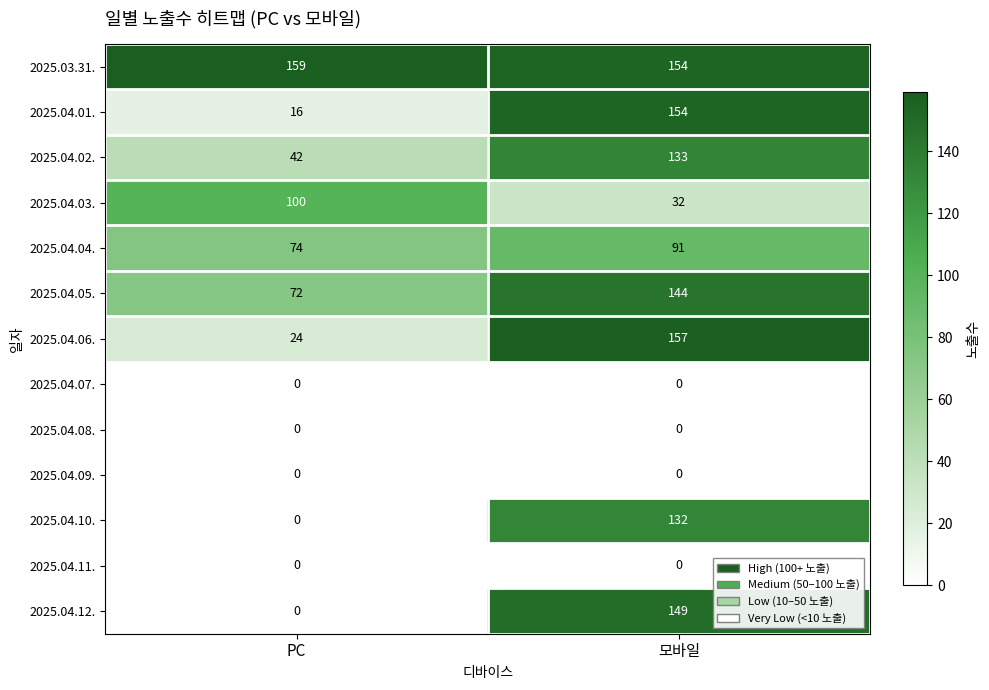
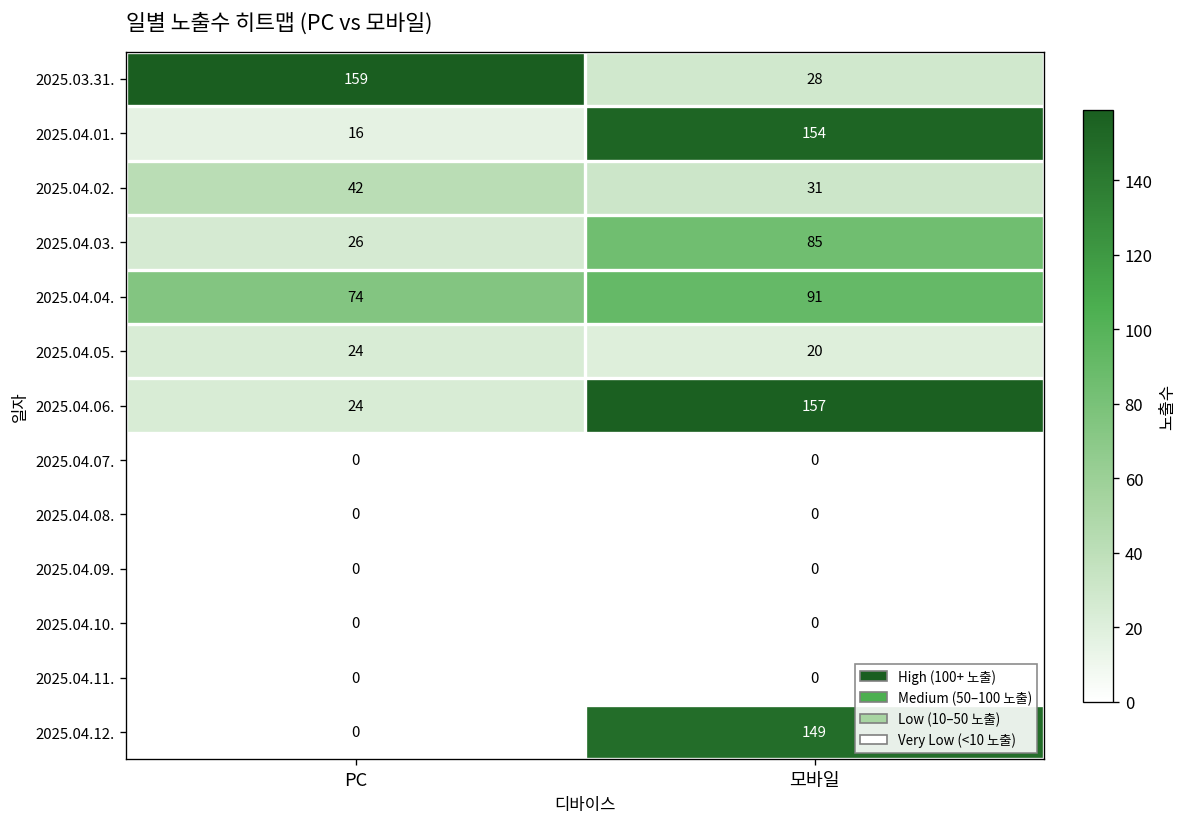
2025.03.31., 모바일: 154 -> 28
2025.04.02., 모바일: 133 -> 31
2025.04.03., PC: 100 -> 26
2025.04.03., 모바일: 32 -> 85
2025.04.05., PC: 72 -> 24
2025.04.05., 모바일: 144 -> 20
2025.04.10., 모바일: 132 -> 0
